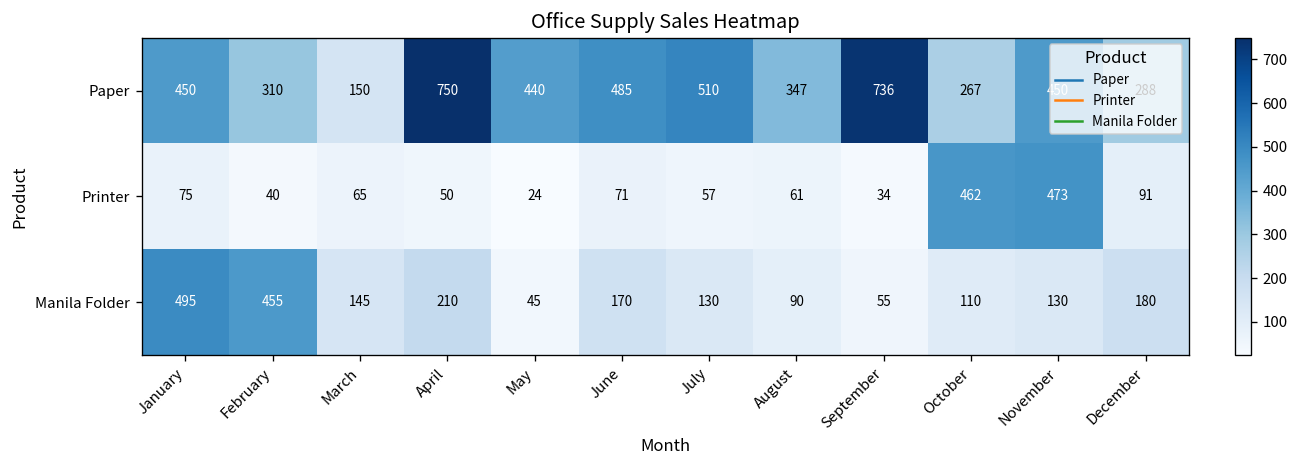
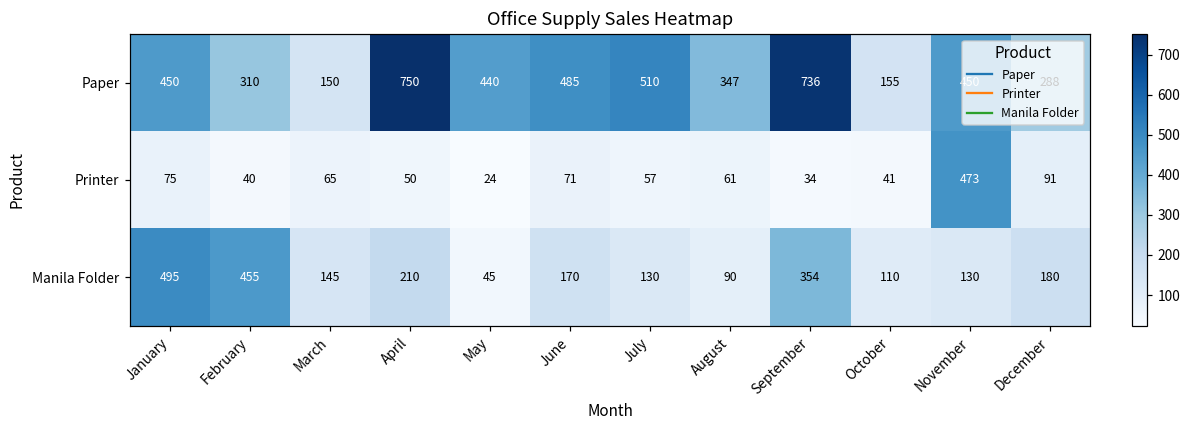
Paper, October: 267 -> 155
Printer, October: 462 -> 41
Manila Folder, September: 55 -> 354
